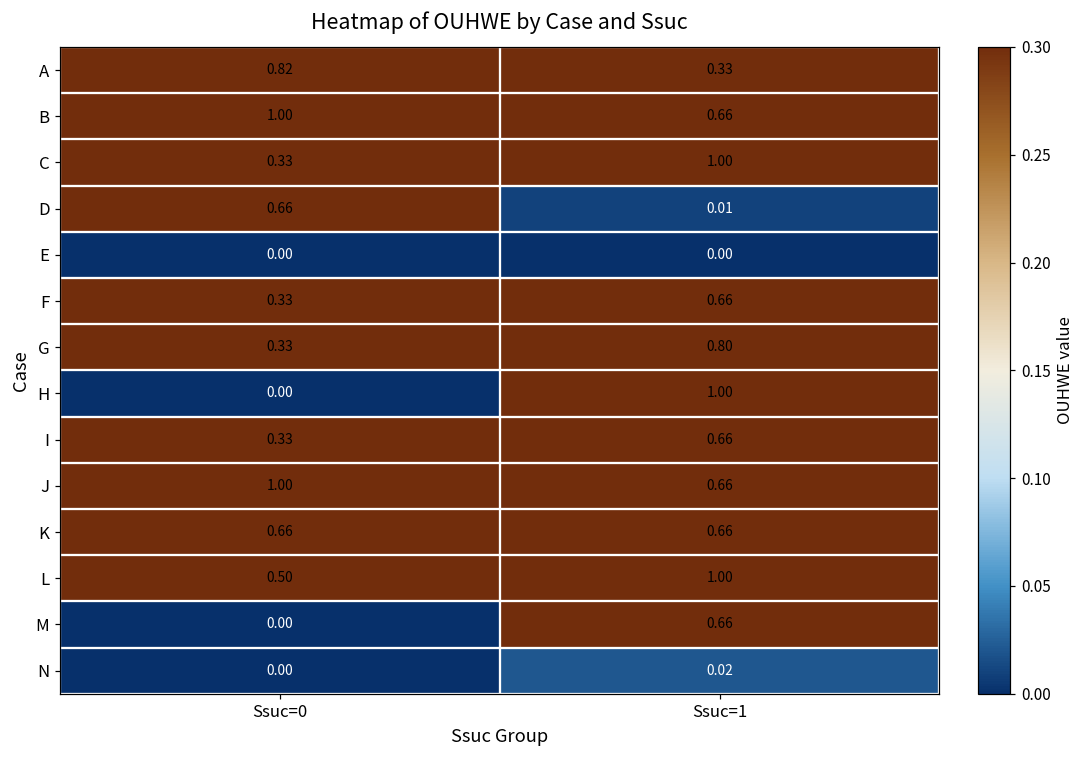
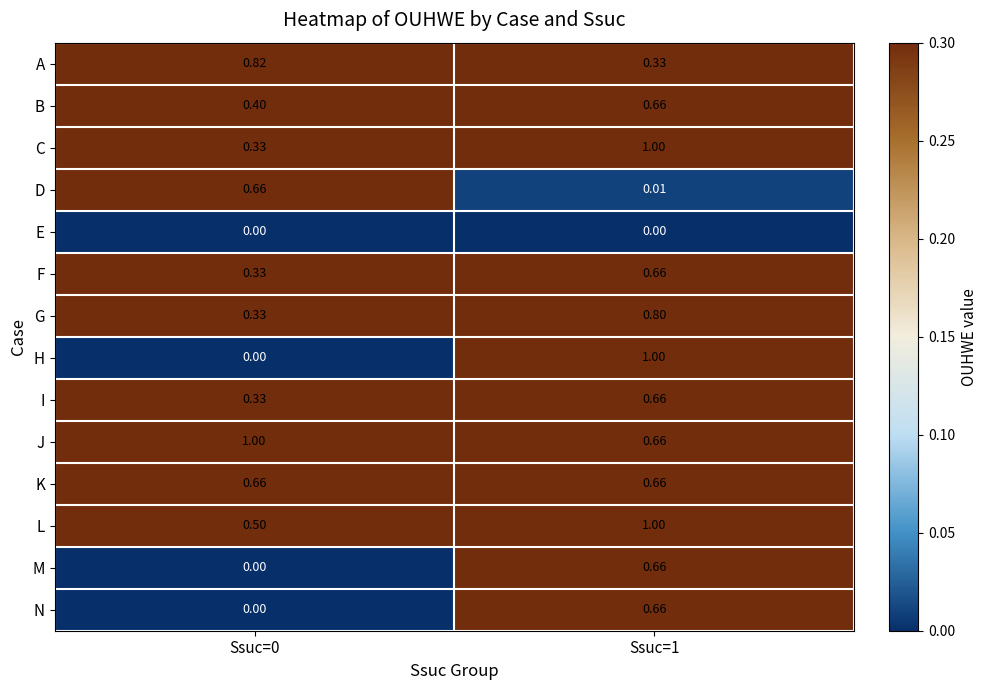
B, Ssuc=0: 1.00 -> 0.40
N, Ssuc=1: 0.02 -> 0.66
